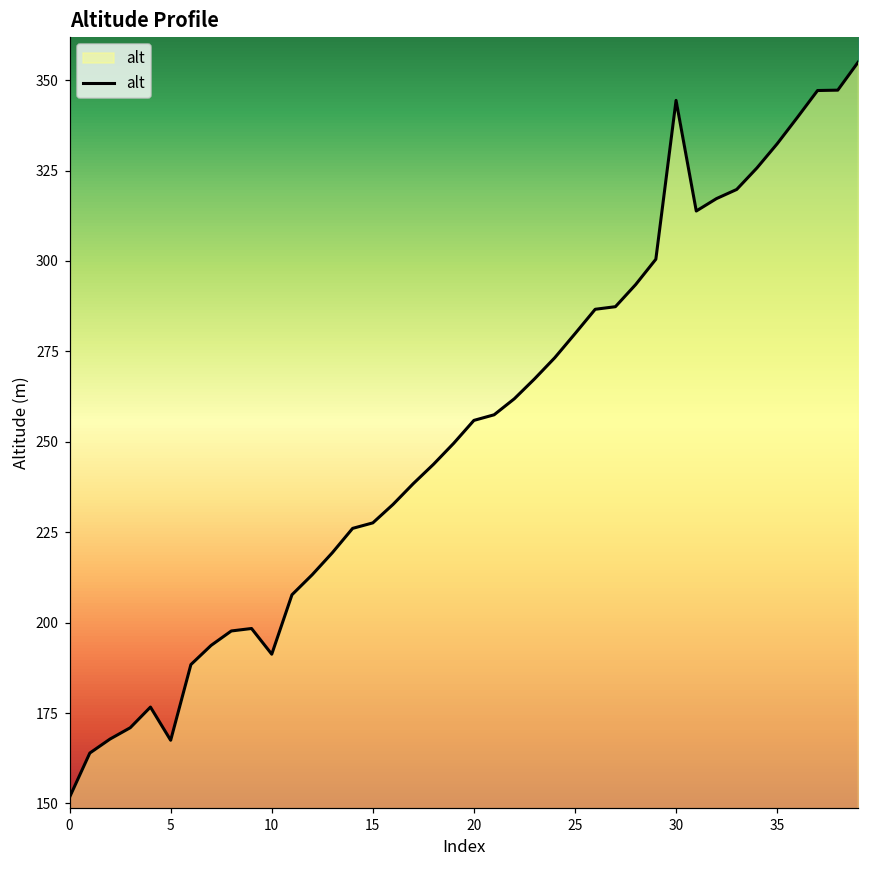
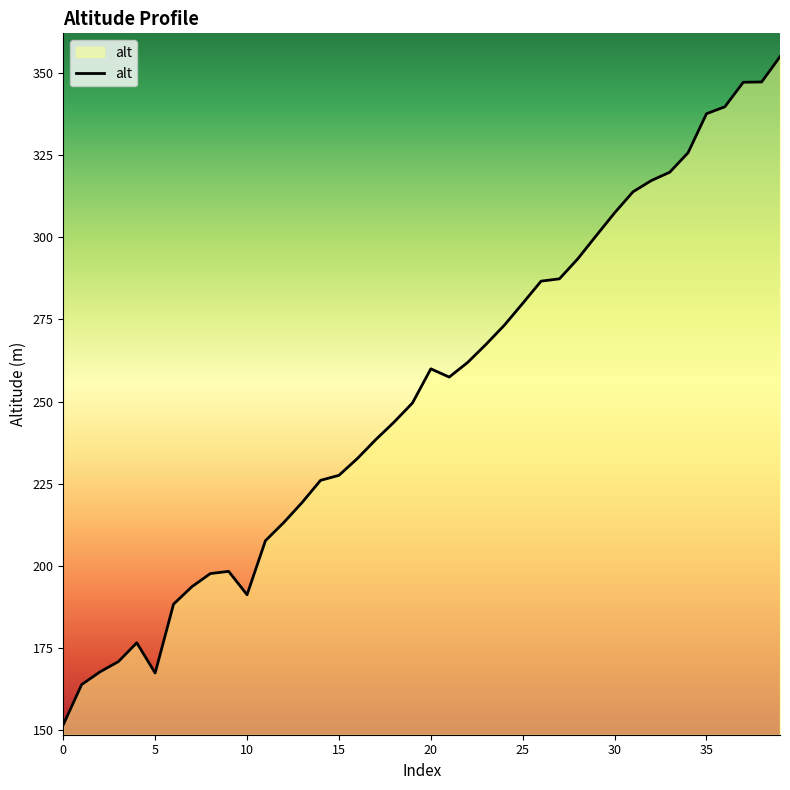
20: 256 -> 260
30: 344 -> 307
35: 332 -> 338
